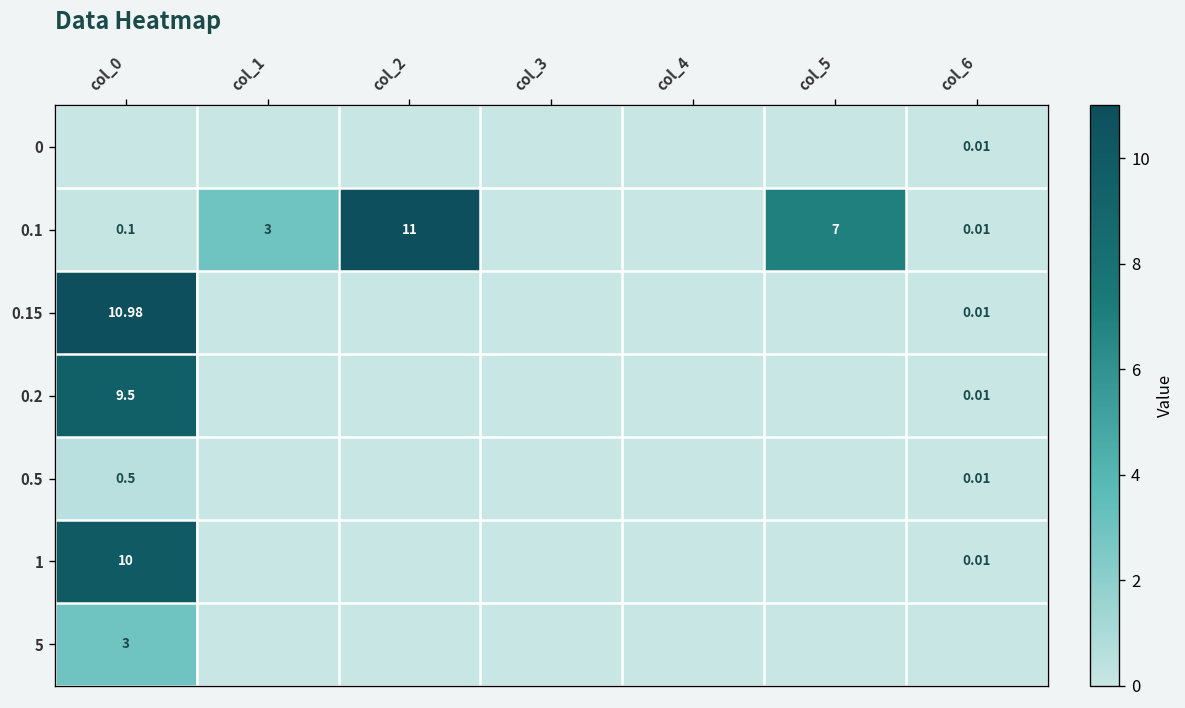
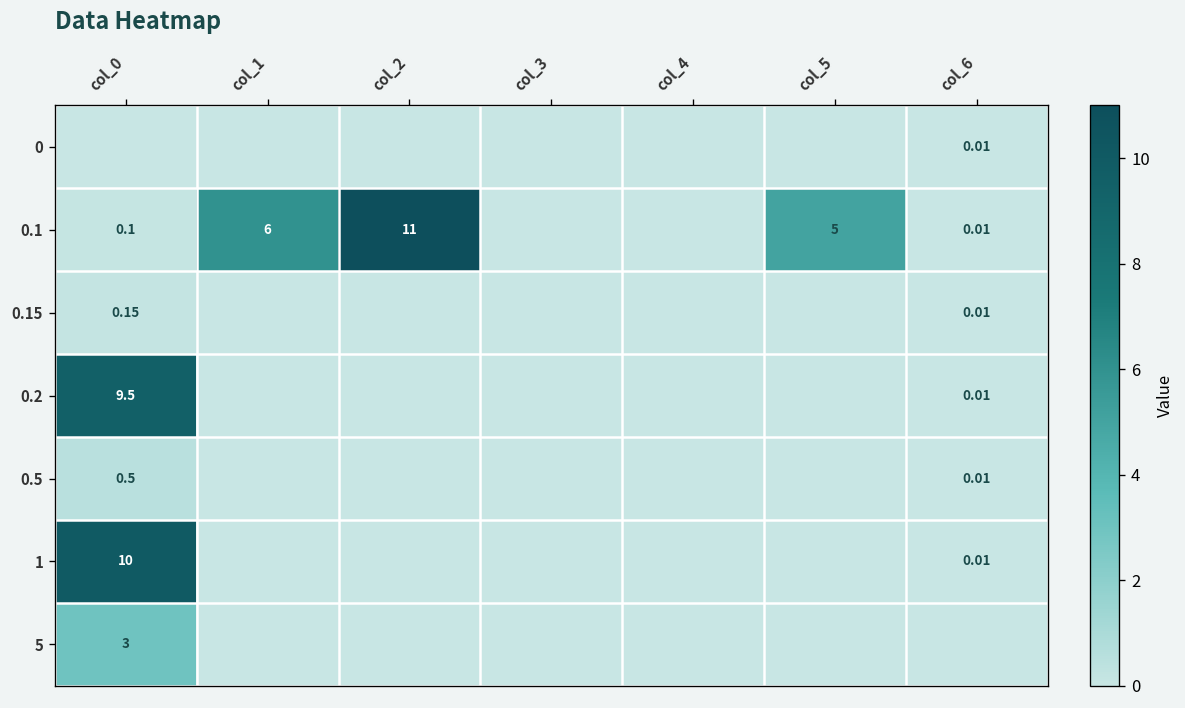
0.1, col_1: 3 -> 6
0.1, col_5: 7 -> 5
0.15, col_0: 10.98 -> 0.15
